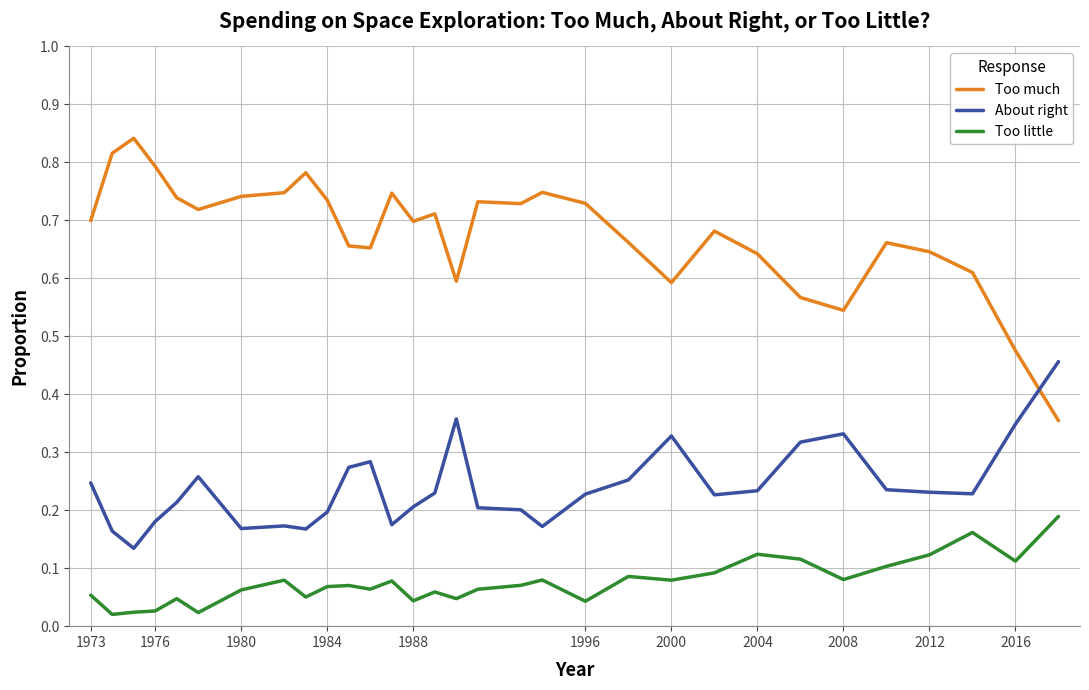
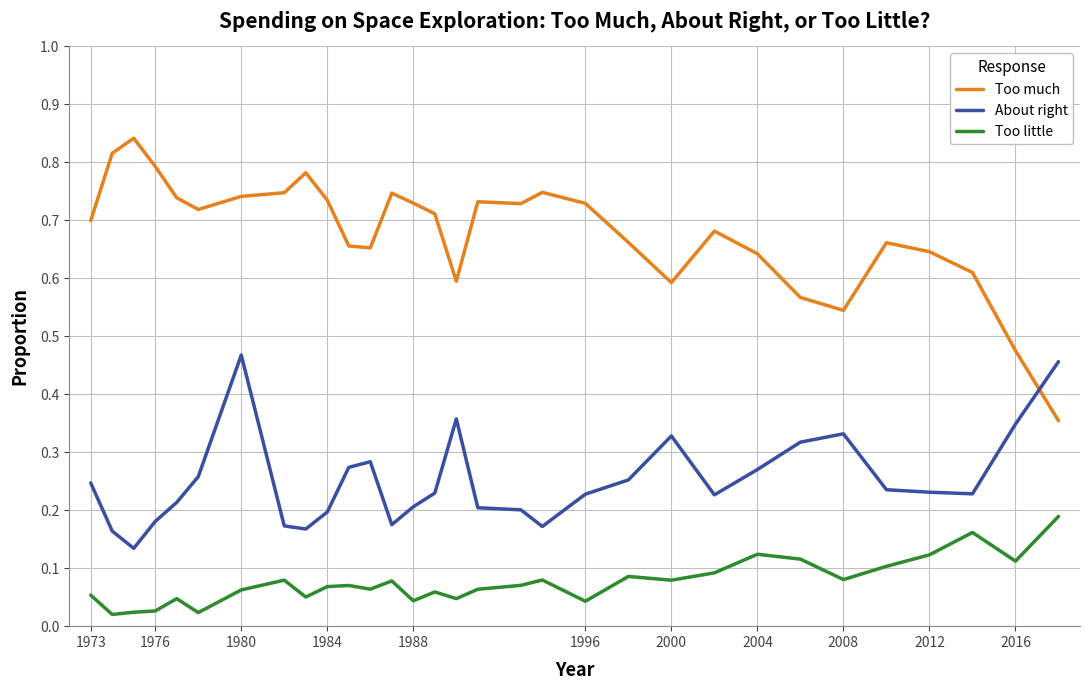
About right, 1980: 0.17 -> 0.47
Too much, 1988: 0.70 -> 0.73
About right, 2004: 0.23 -> 0.27
